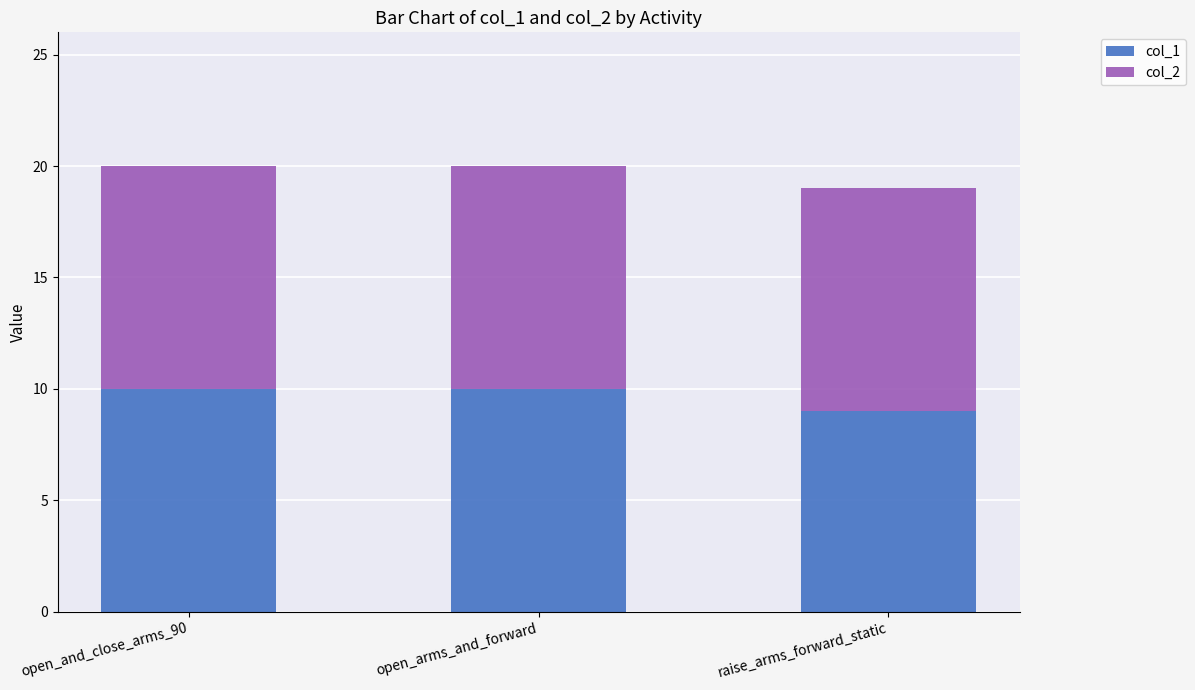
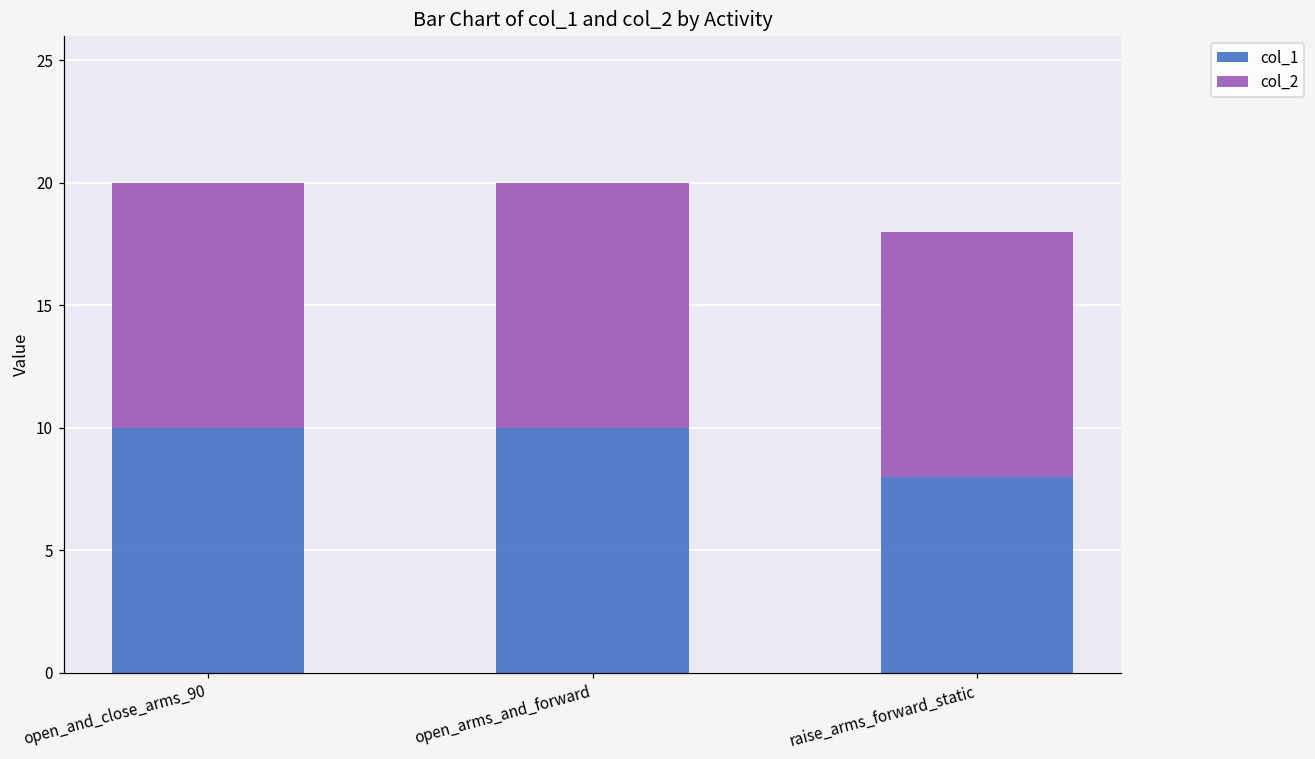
col_1, raise_arms_forward_static: 9 -> 8
